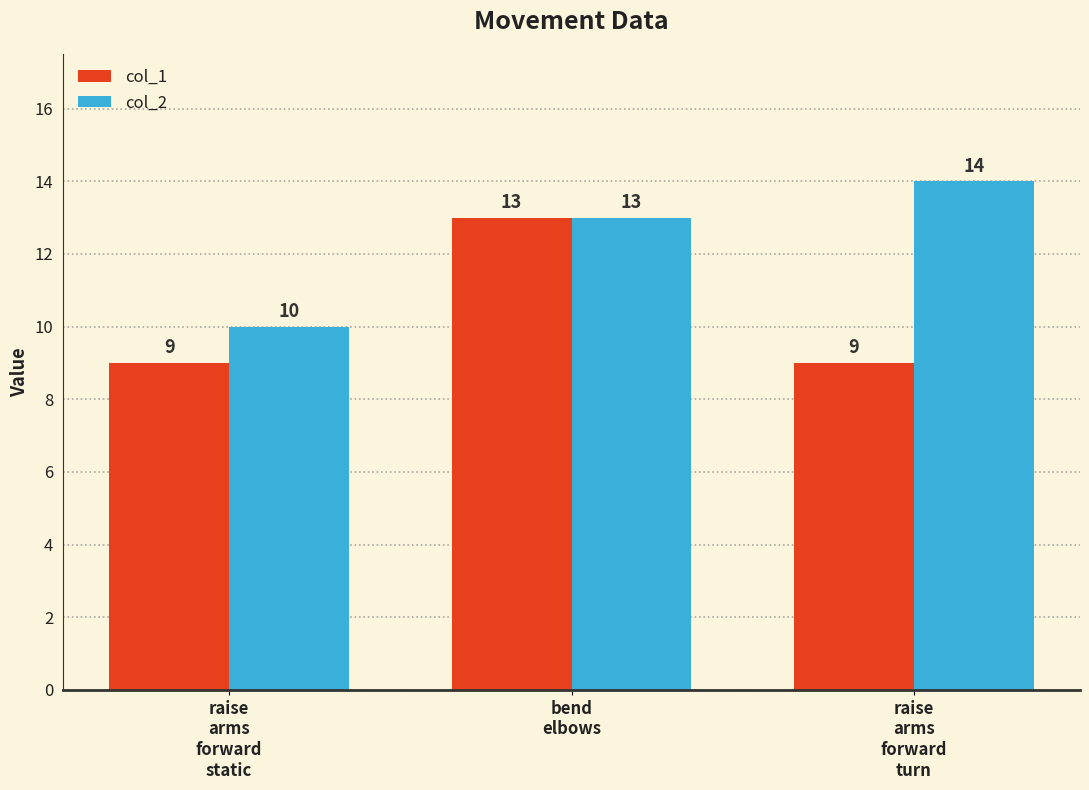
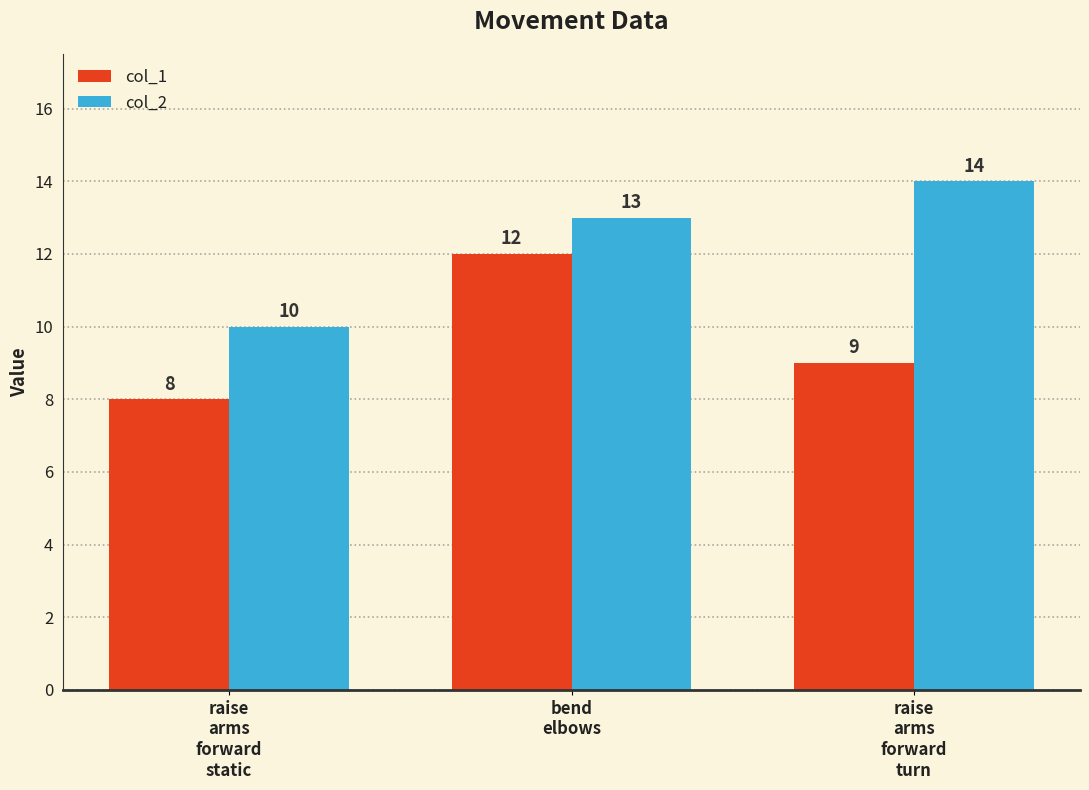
col_1, raise arms forward static: 9 -> 8
col_1, bend elbows: 13 -> 12
